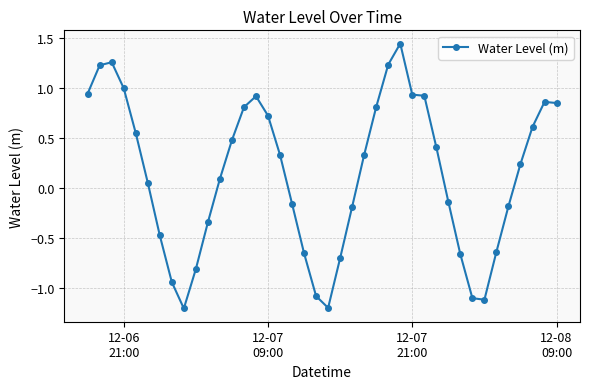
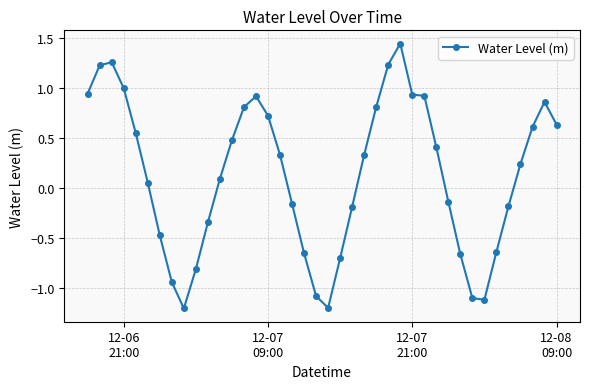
12-08 09:00: 0.9 -> 0.6
